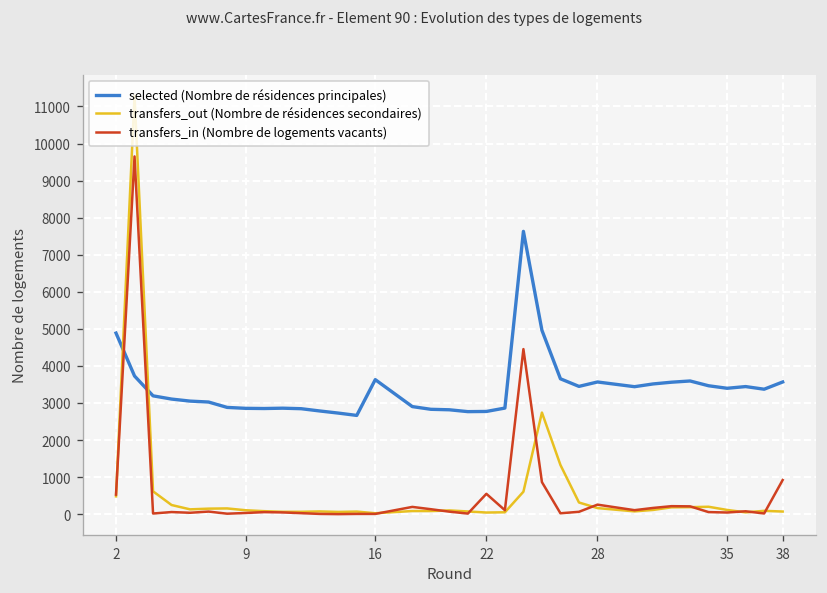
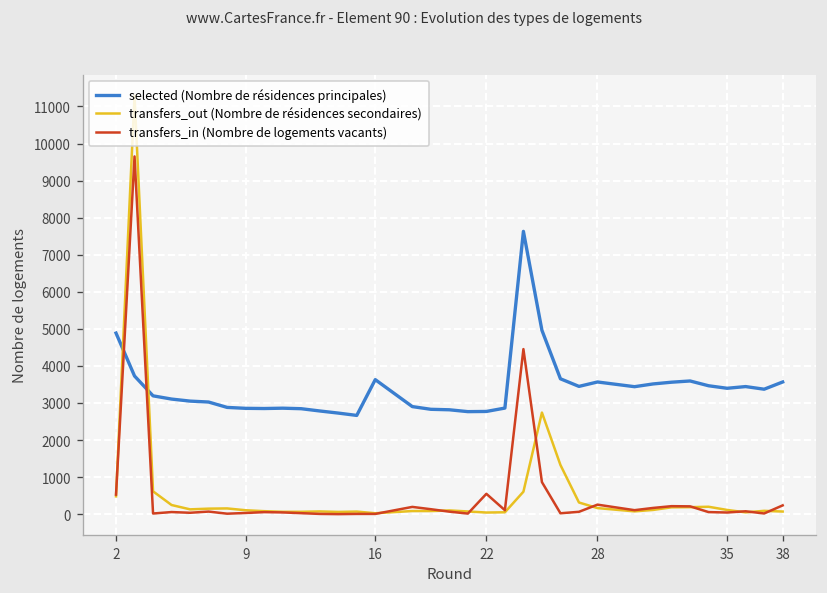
transfers_in (Nombre de logements vacants), 38: 900 -> 200
